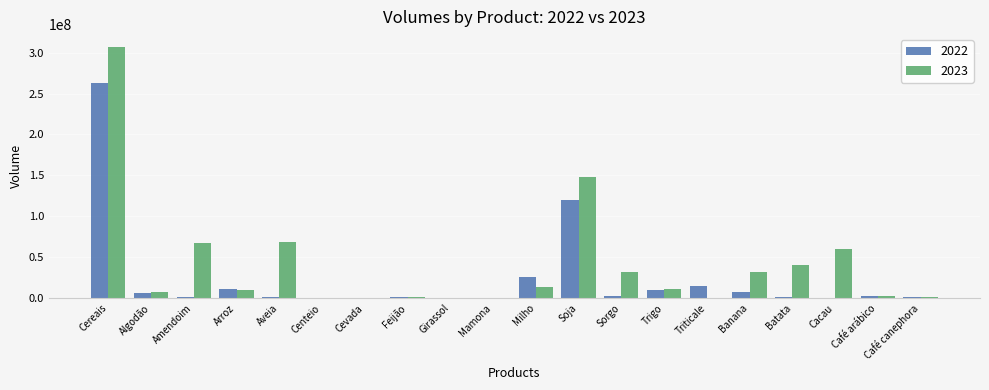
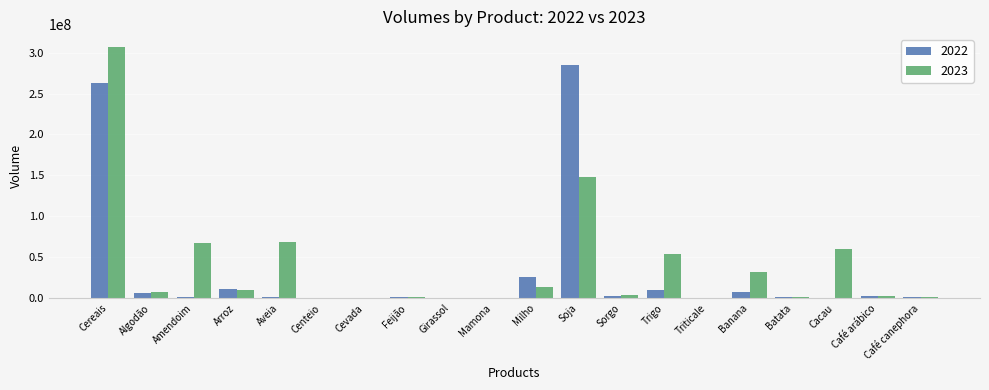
2022, Soja: 120000000 -> 280000000
2023, Sorgo: 30000000 -> 0
2023, Trigo: 10000000 -> 50000000
2022, Triticale: 10000000 -> 0
2023, Batata: 40000000 -> 0
